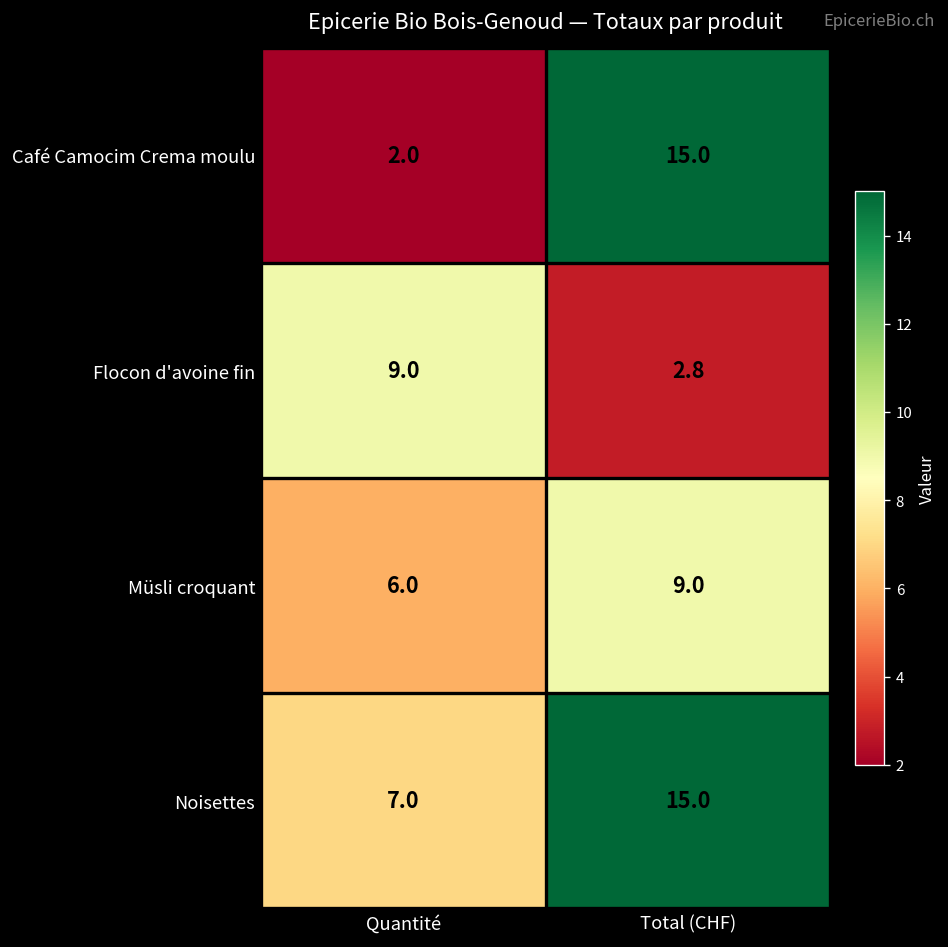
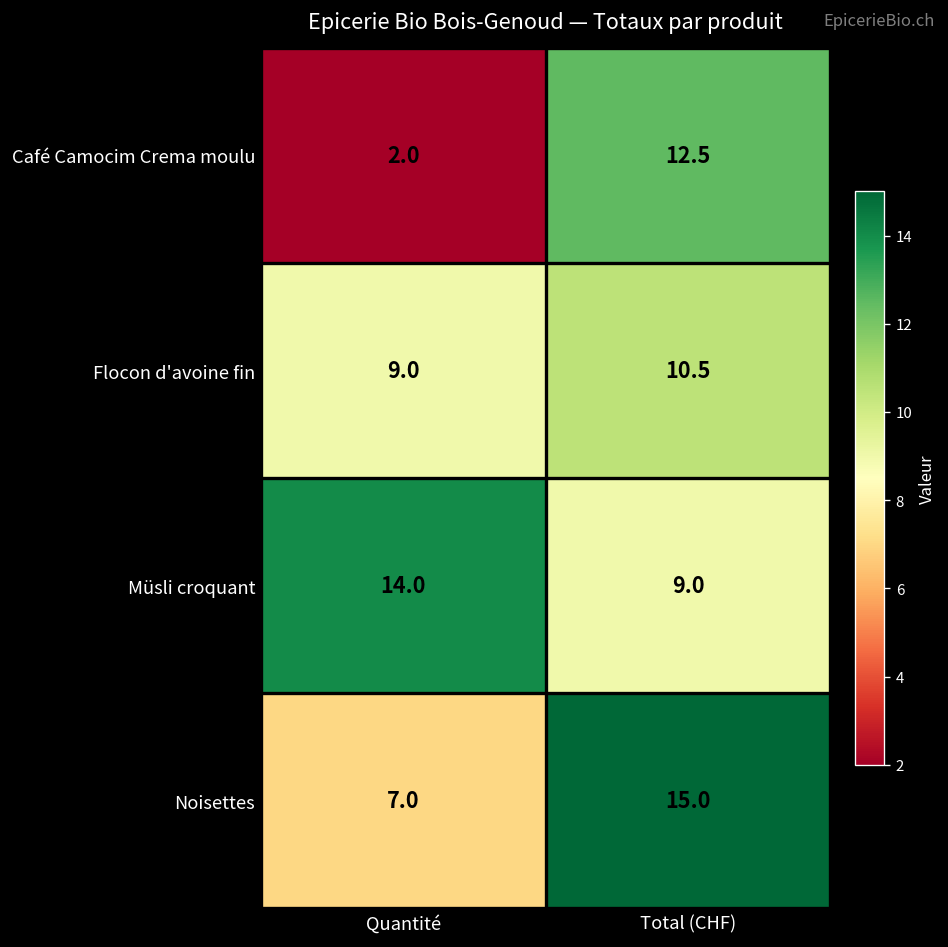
Café Camocim Crema moulu, Total (CHF): 15.0 -> 12.5
Flocon d'avoine fin, Total (CHF): 2.8 -> 10.5
Müsli croquant, Quantité: 6.0 -> 14.0
